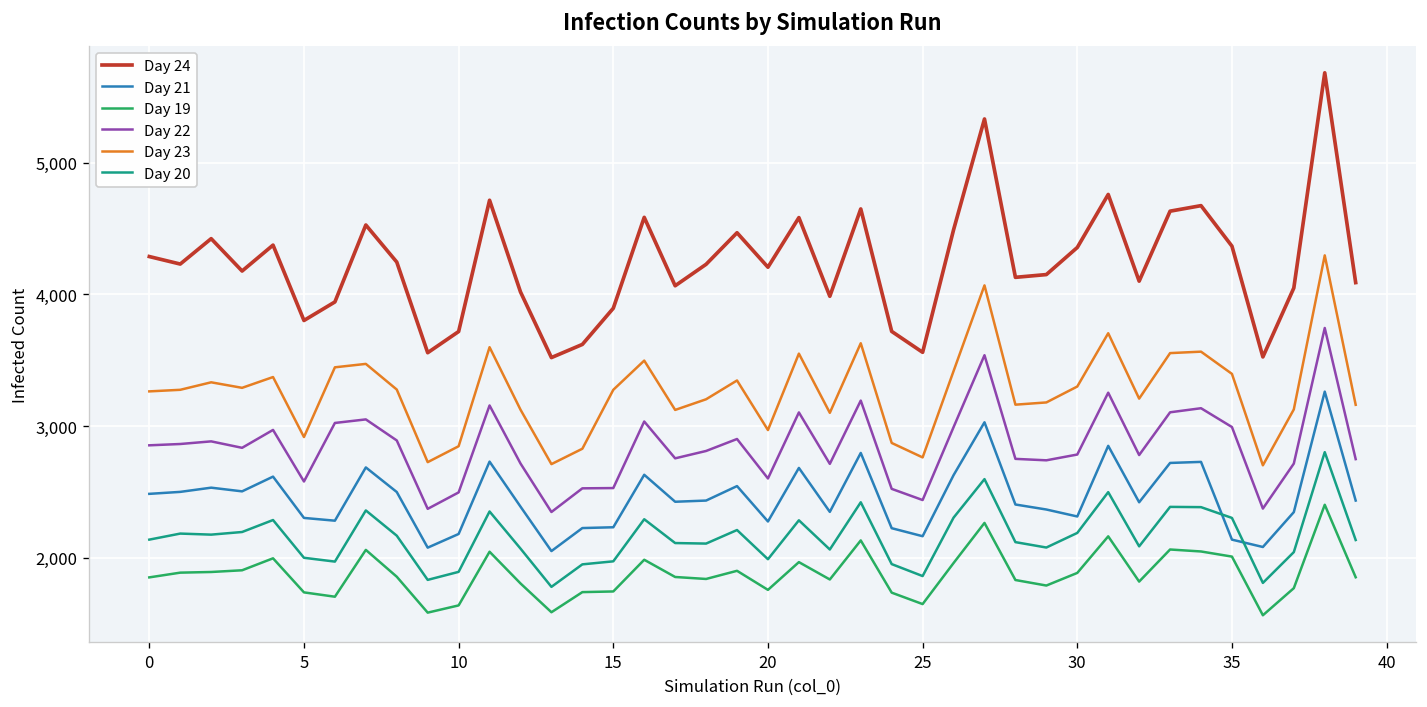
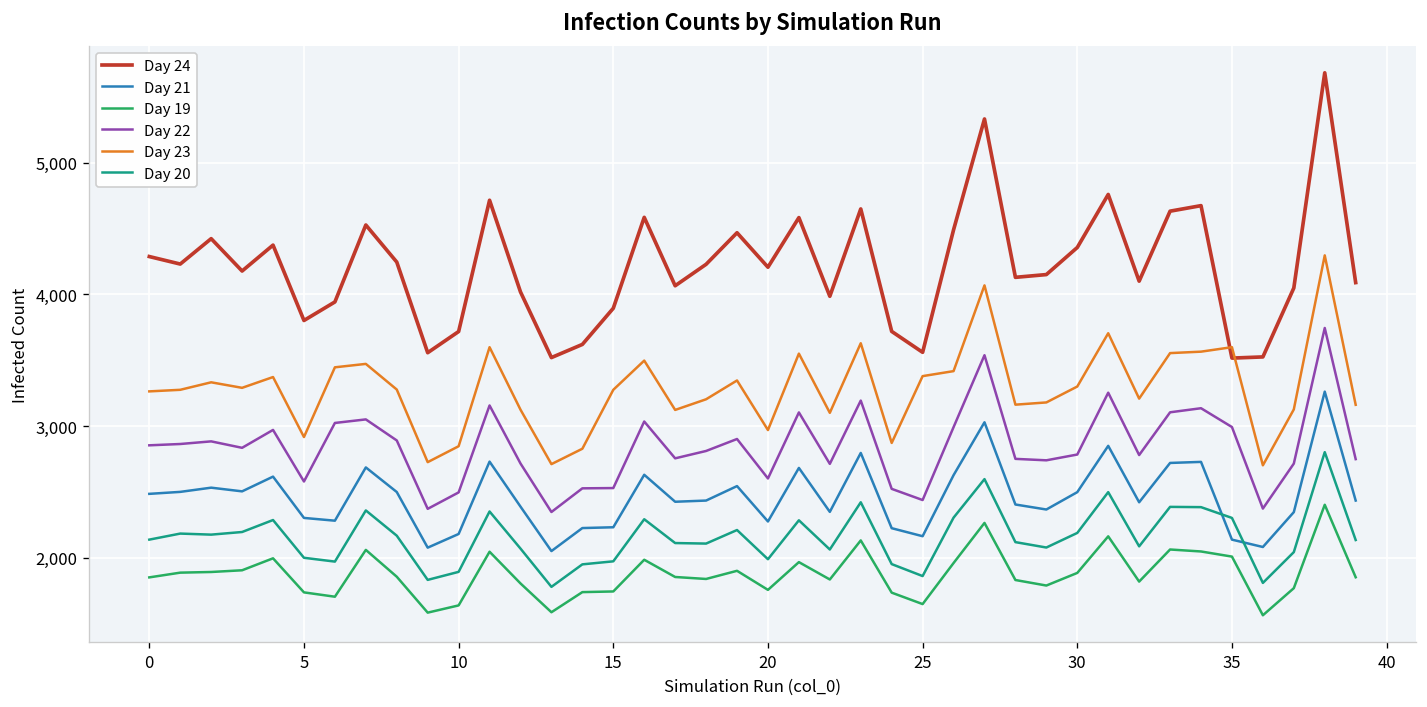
Day 23, 25: 2,760 -> 3,380
Day 21, 30: 2,310 -> 2,500
Day 24, 35: 4,370 -> 3,520
Day 23, 35: 3,400 -> 3,600
